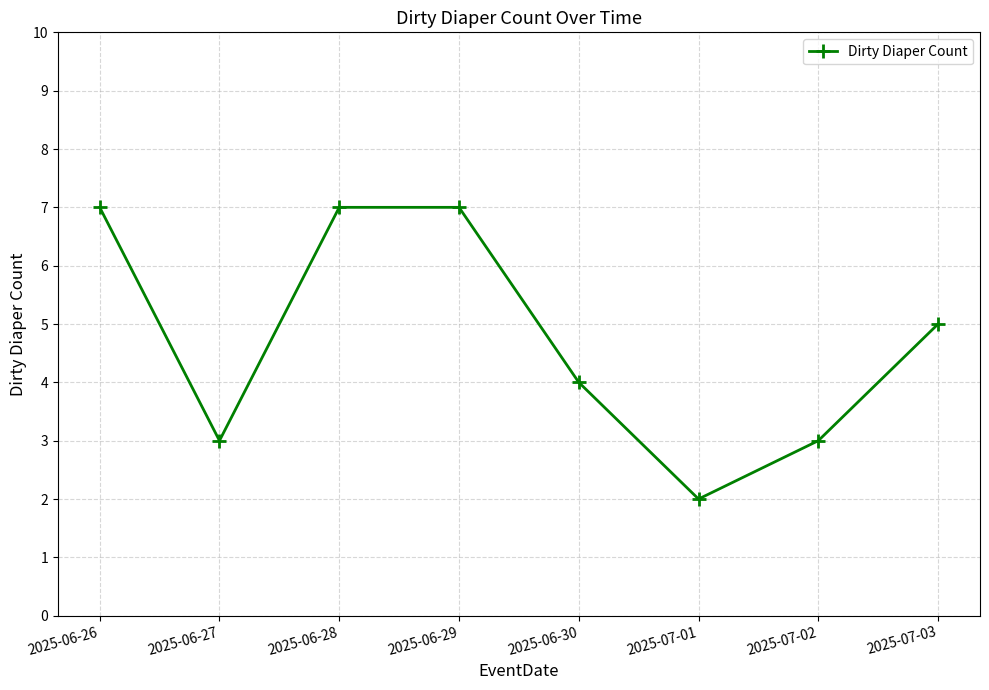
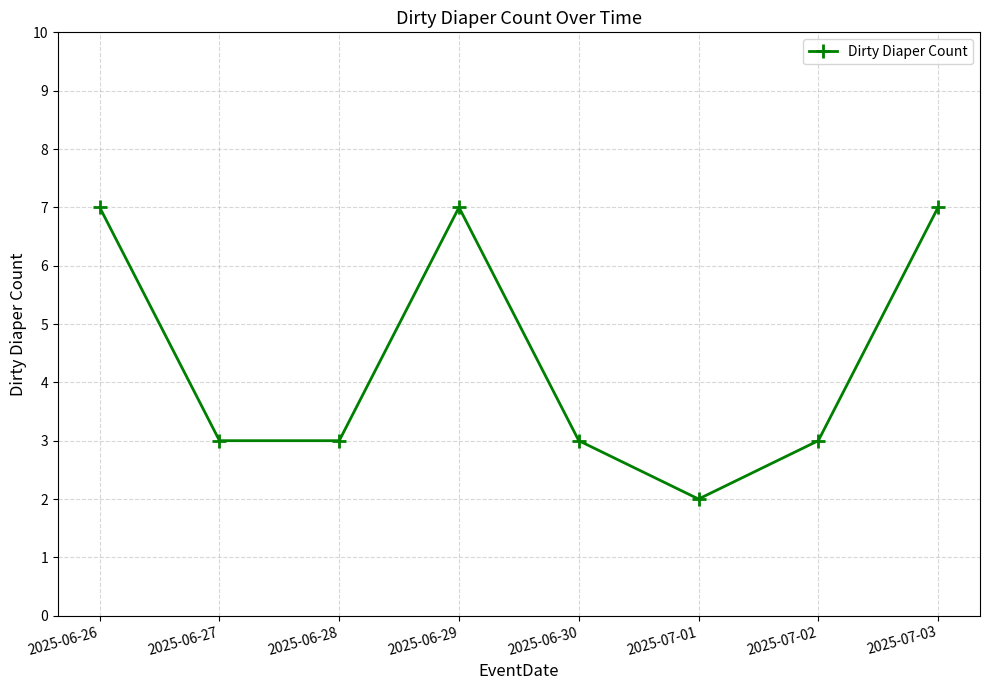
2025-06-28: 7 -> 3
2025-06-30: 4 -> 3
2025-07-03: 5 -> 7
